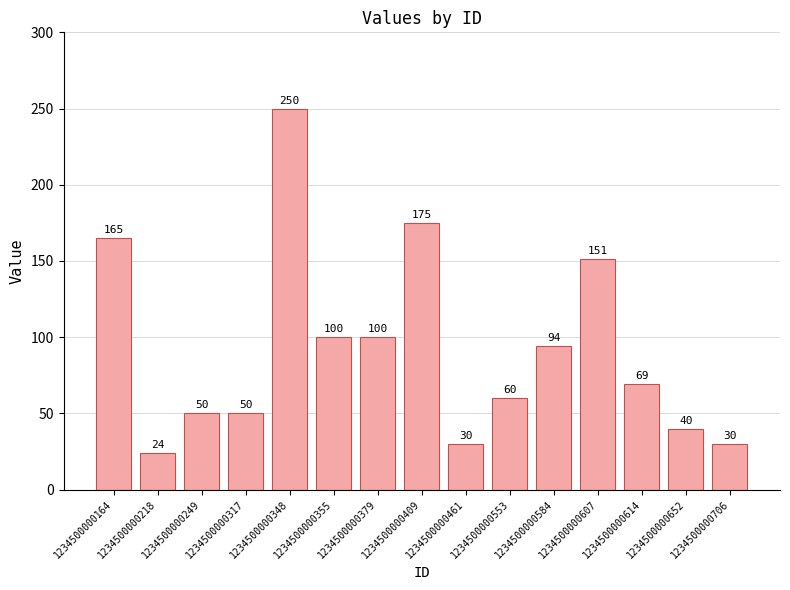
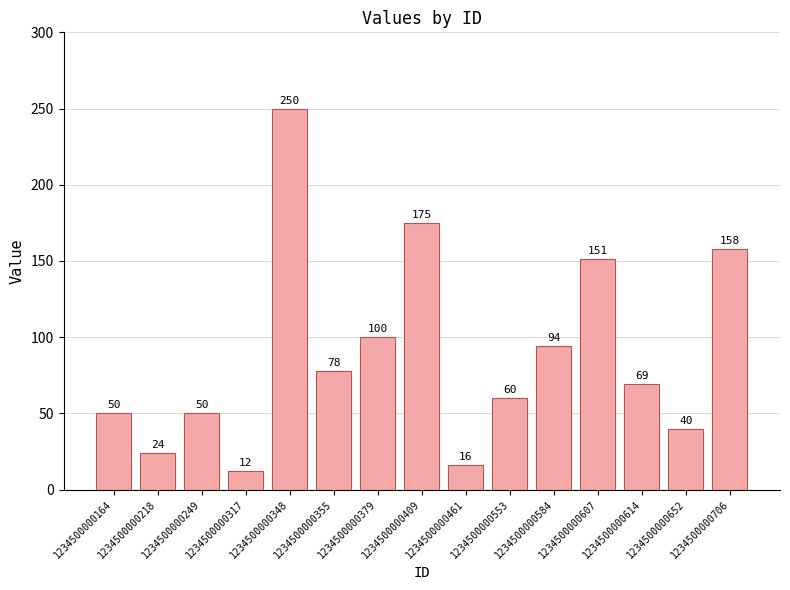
1234500000164: 165 -> 50
1234500000317: 50 -> 12
1234500000355: 100 -> 78
1234500000461: 30 -> 16
1234500000706: 30 -> 158
